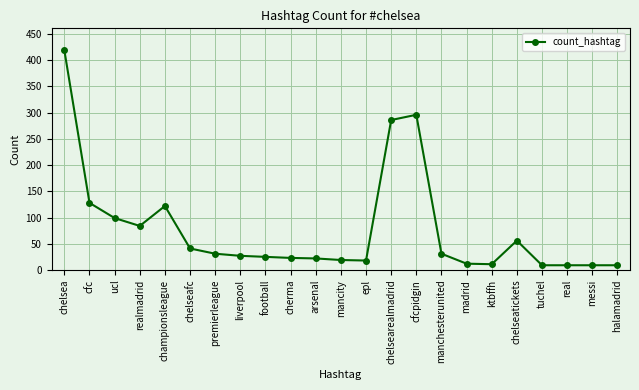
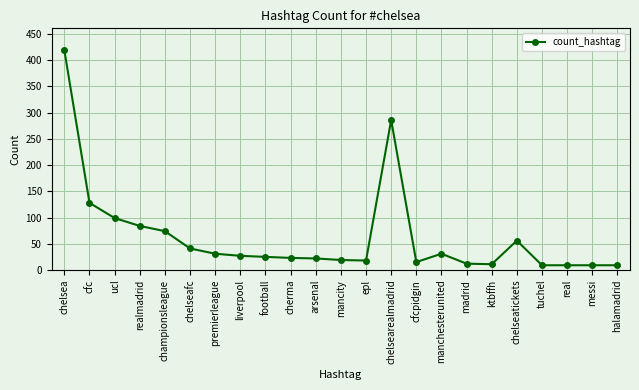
championsleague: 120 -> 70
cfcpidgin: 300 -> 20
